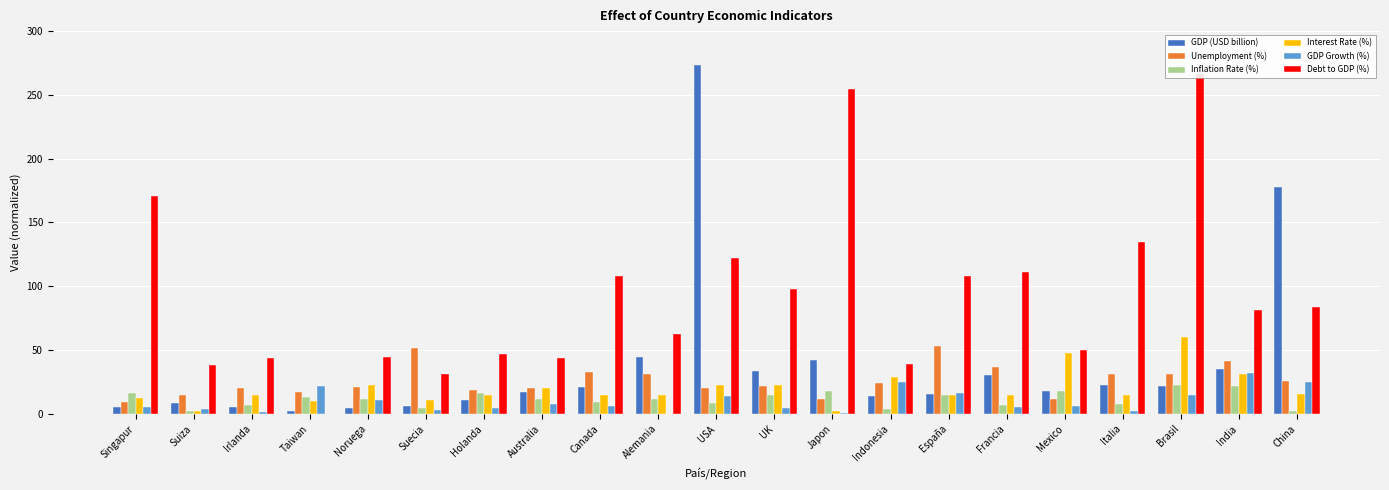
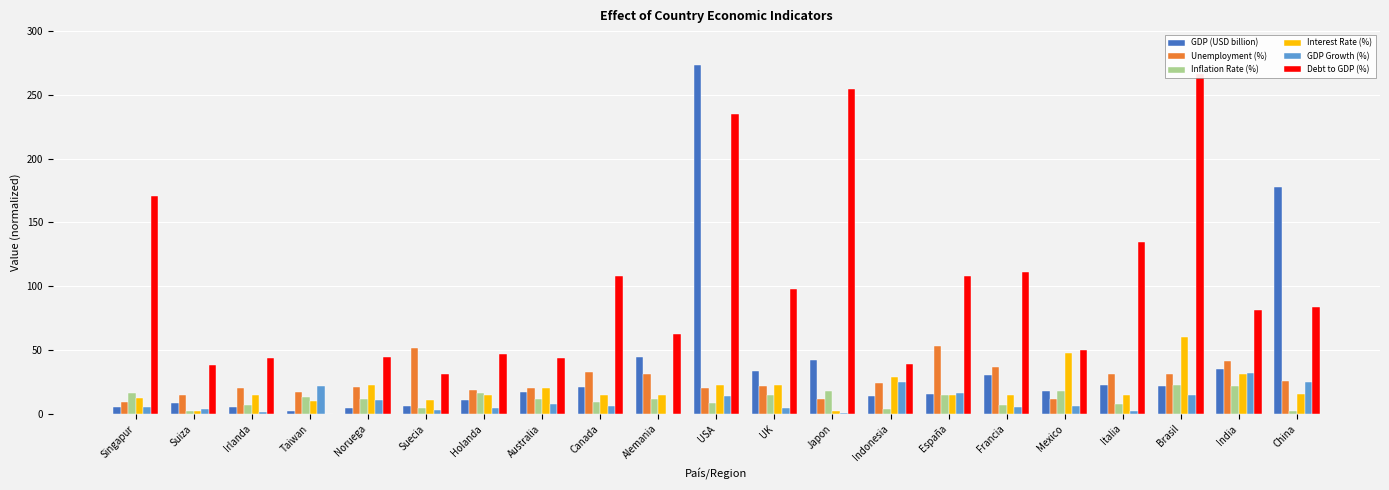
Debt to GDP (%), USA: 122 -> 235
